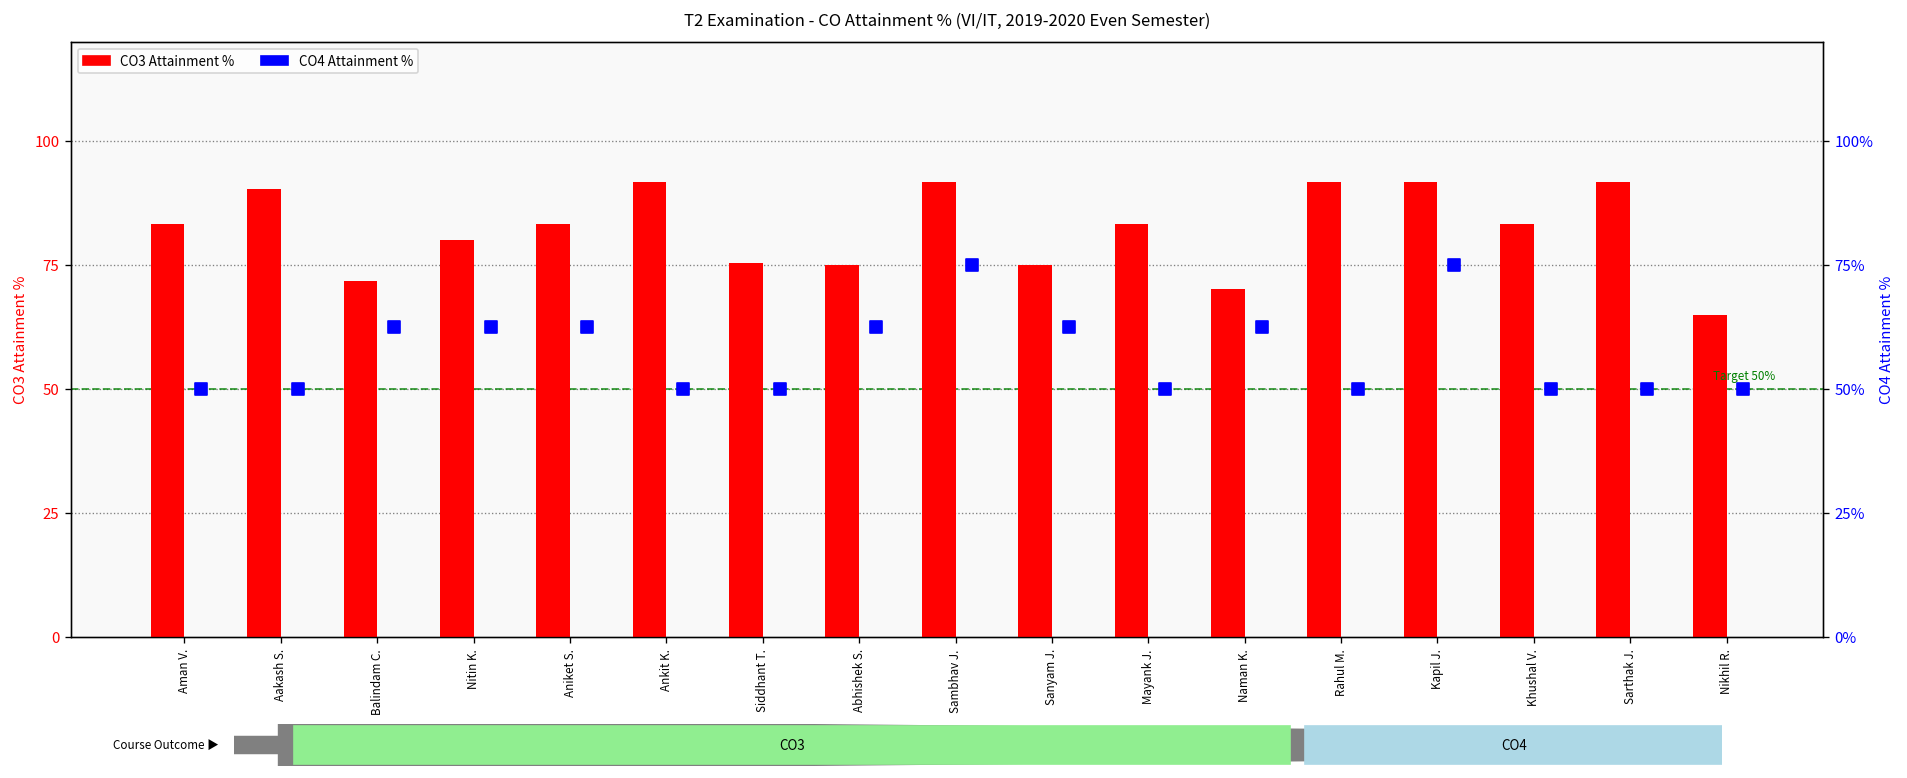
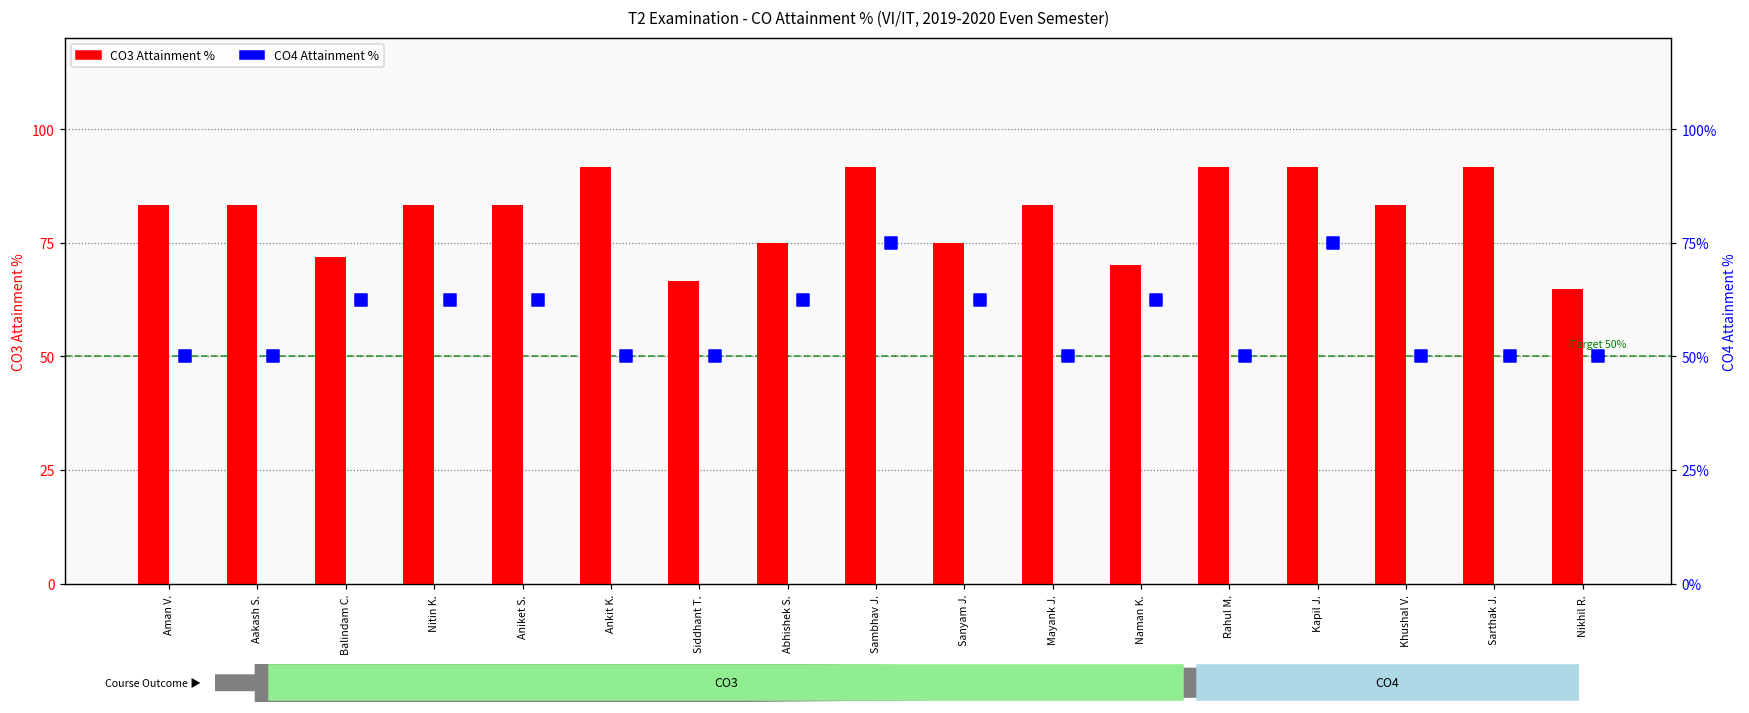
CO3 Attainment %, Aakash S.: 90 -> 83
CO3 Attainment %, Nitin K.: 80 -> 83
CO3 Attainment %, Siddhant T.: 75 -> 67
